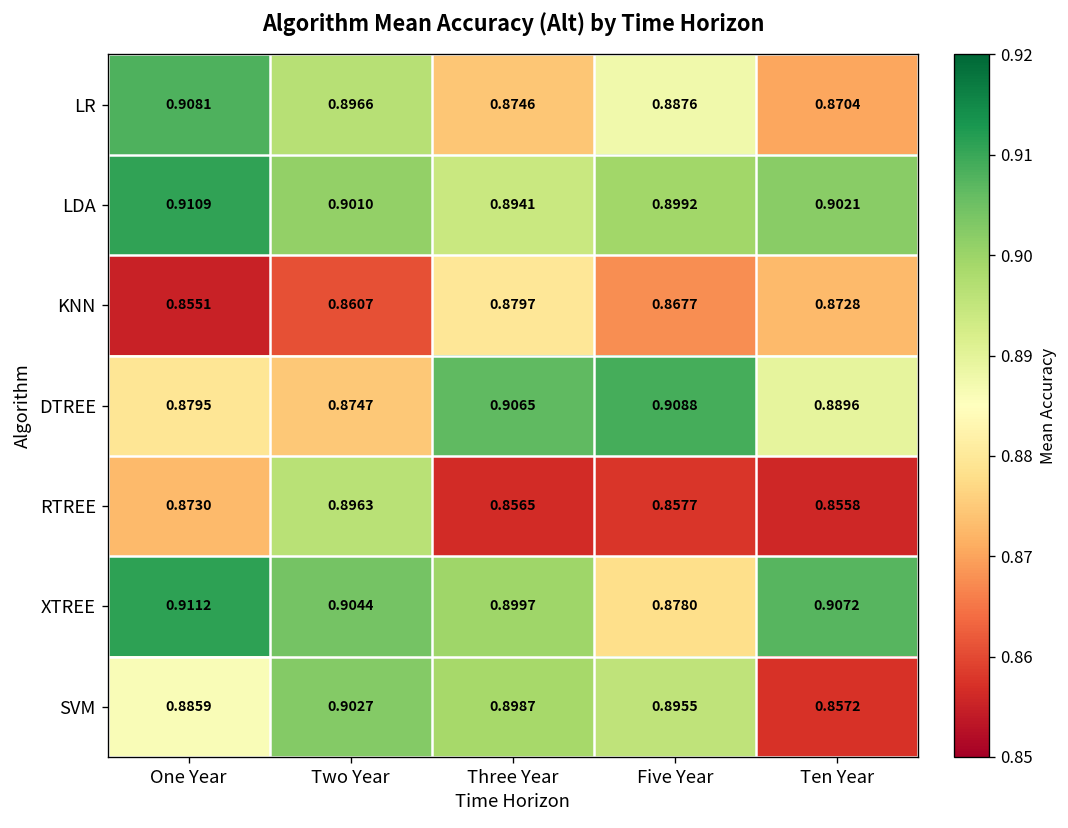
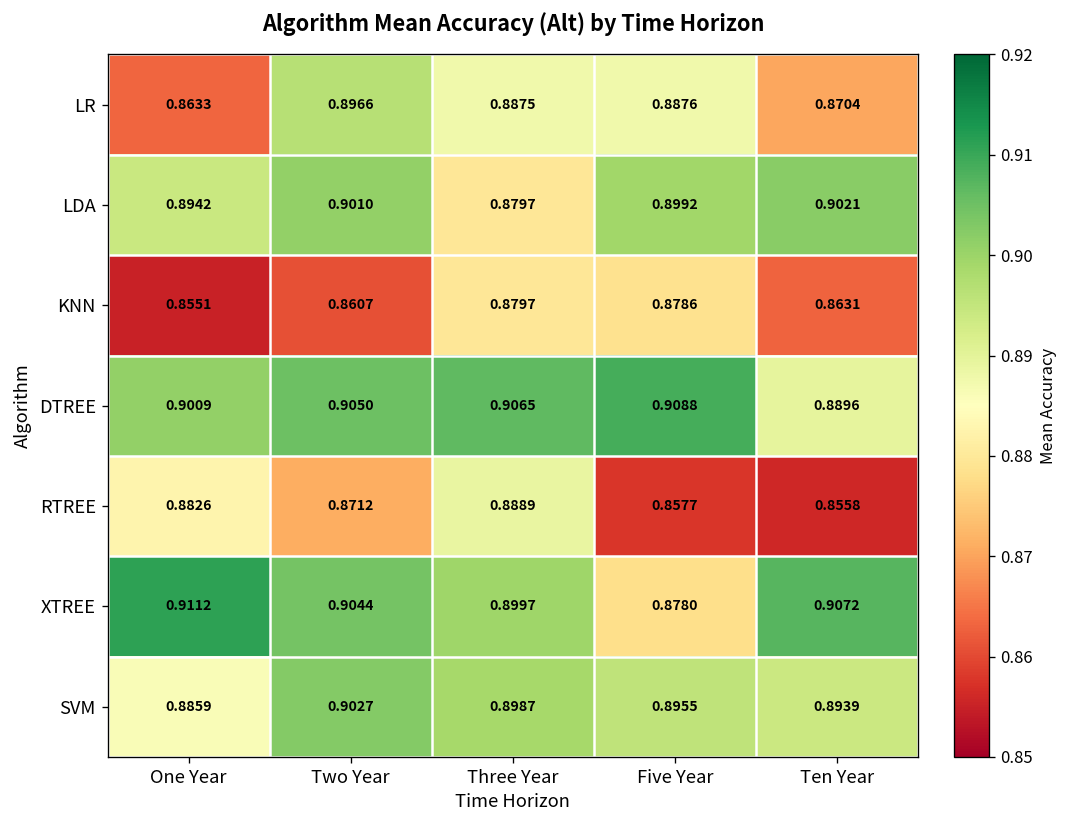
LR, One Year: 0.9081 -> 0.8633
LR, Three Year: 0.8746 -> 0.8875
LDA, One Year: 0.9109 -> 0.8942
LDA, Three Year: 0.8941 -> 0.8797
KNN, Five Year: 0.8677 -> 0.8786
KNN, Ten Year: 0.8728 -> 0.8631
DTREE, One Year: 0.8795 -> 0.9009
DTREE, Two Year: 0.8747 -> 0.9050
RTREE, One Year: 0.8730 -> 0.8826
RTREE, Two Year: 0.8963 -> 0.8712
RTREE, Three Year: 0.8565 -> 0.8889
SVM, Ten Year: 0.8572 -> 0.8939
